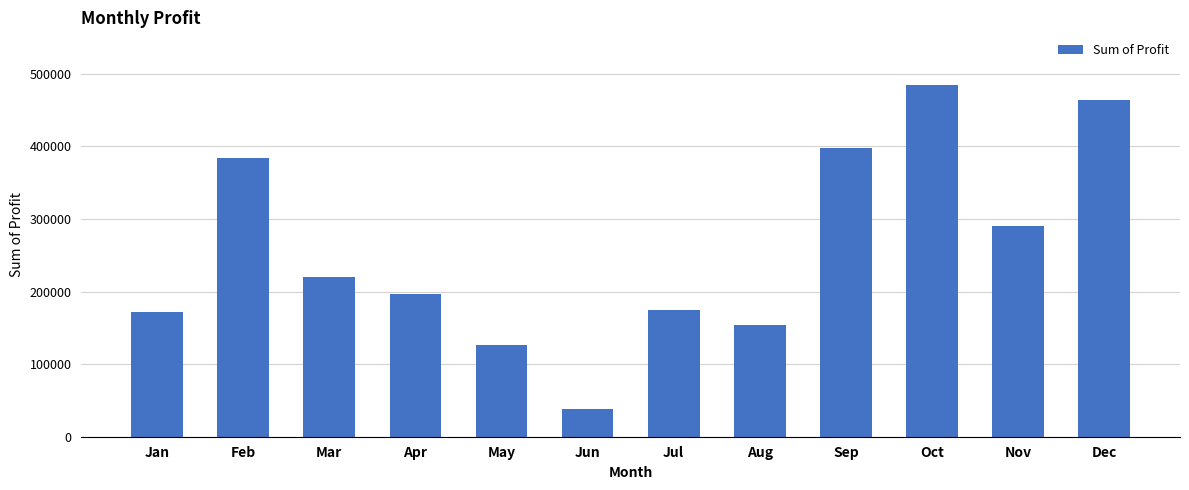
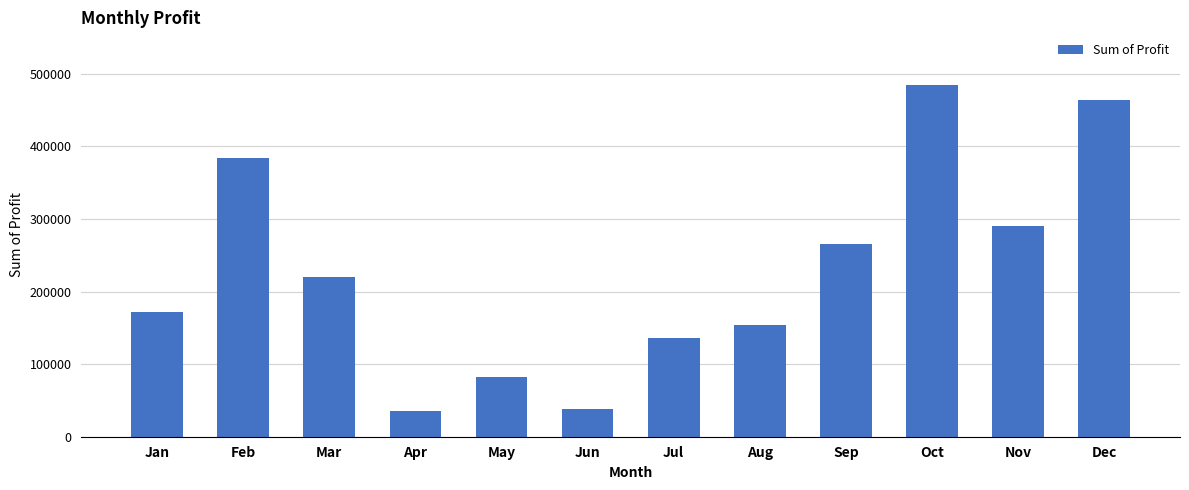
Apr: 200000 -> 40000
May: 130000 -> 80000
Jul: 170000 -> 140000
Sep: 400000 -> 270000
